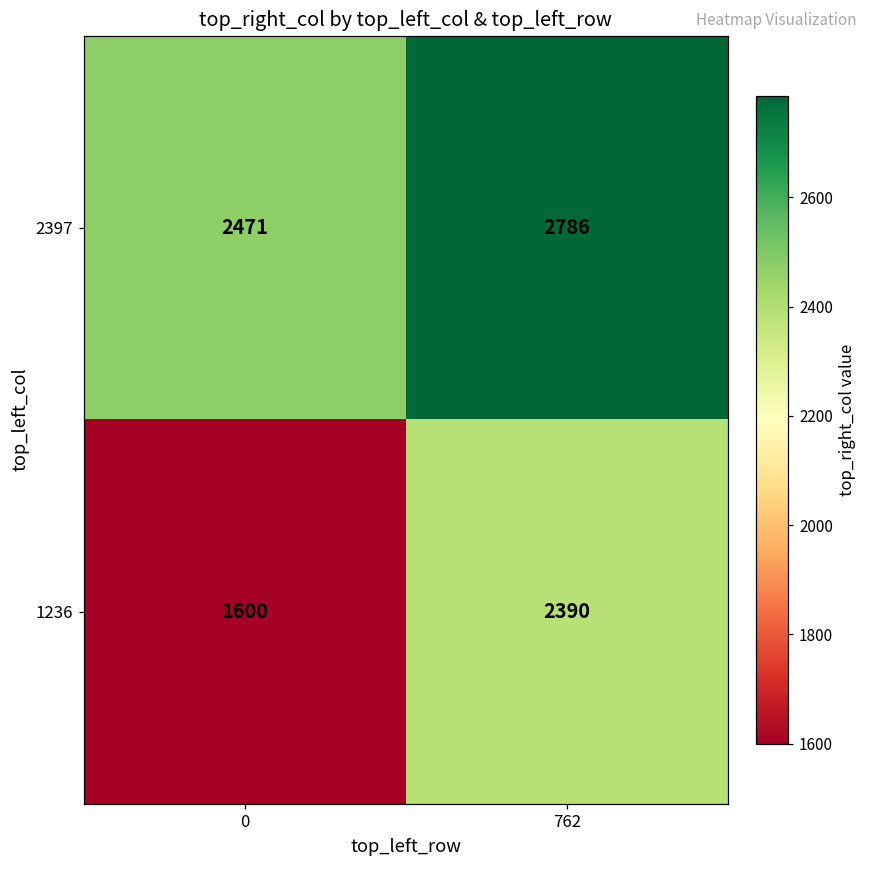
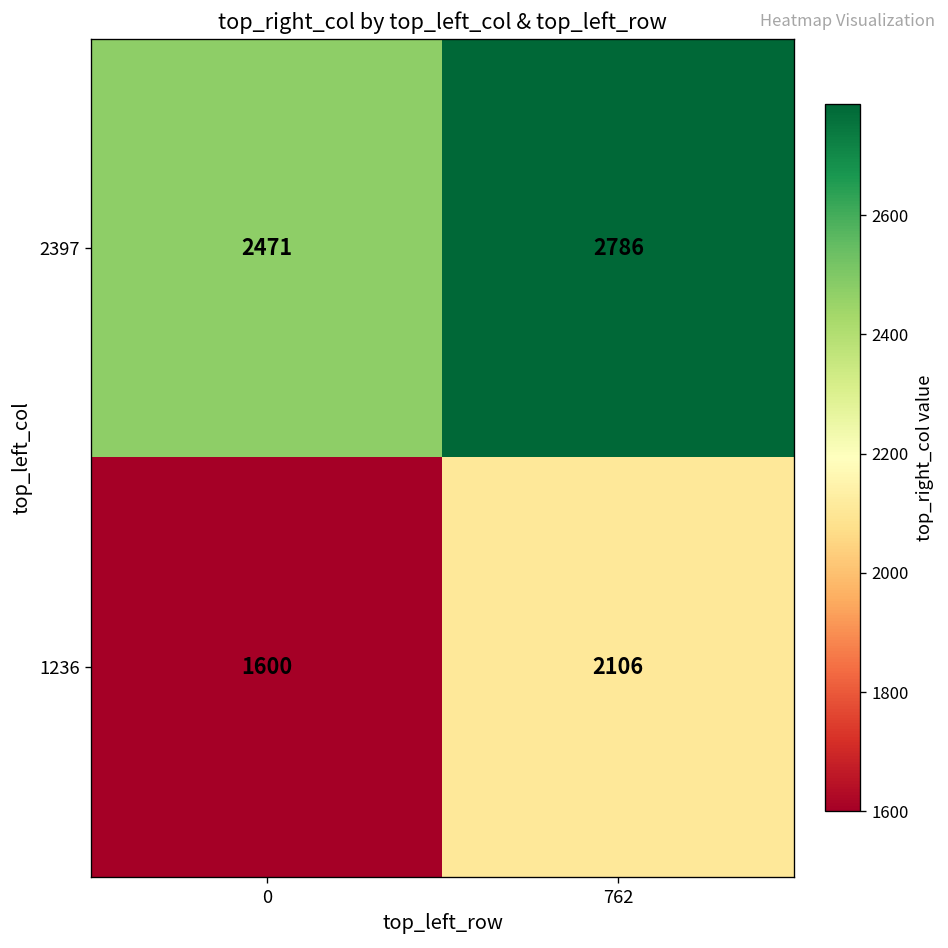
1236, 762: 2390 -> 2106
